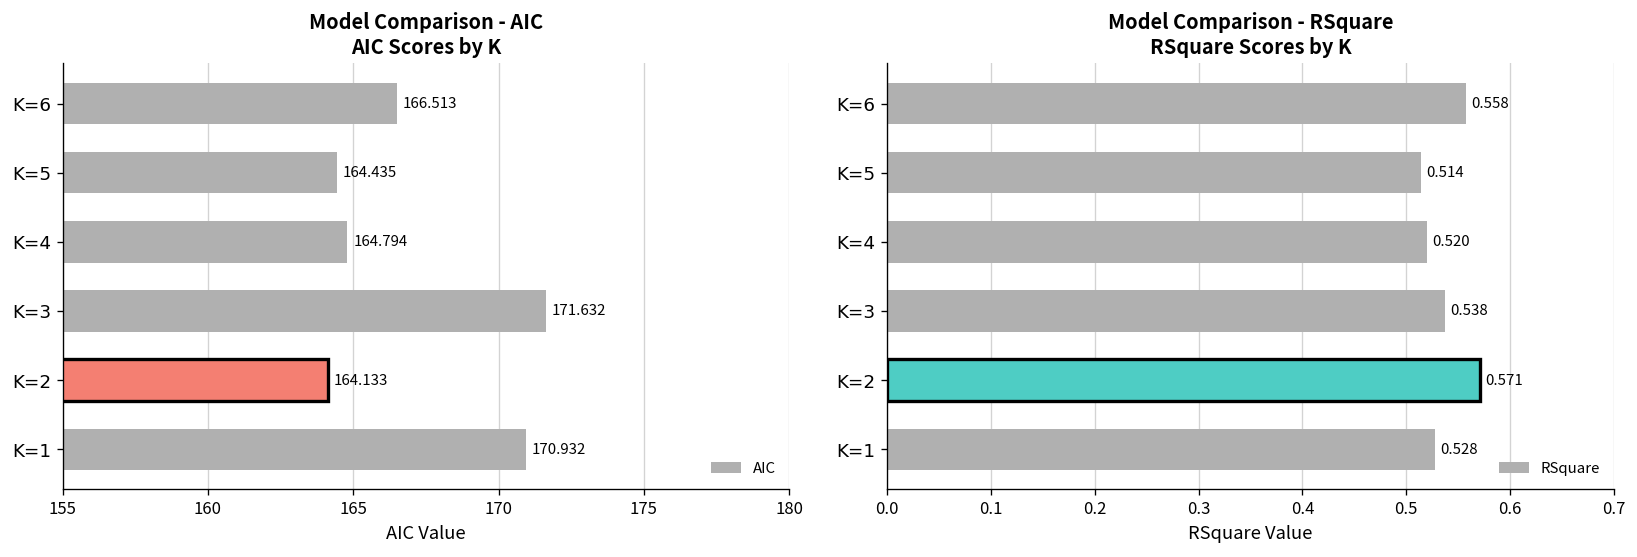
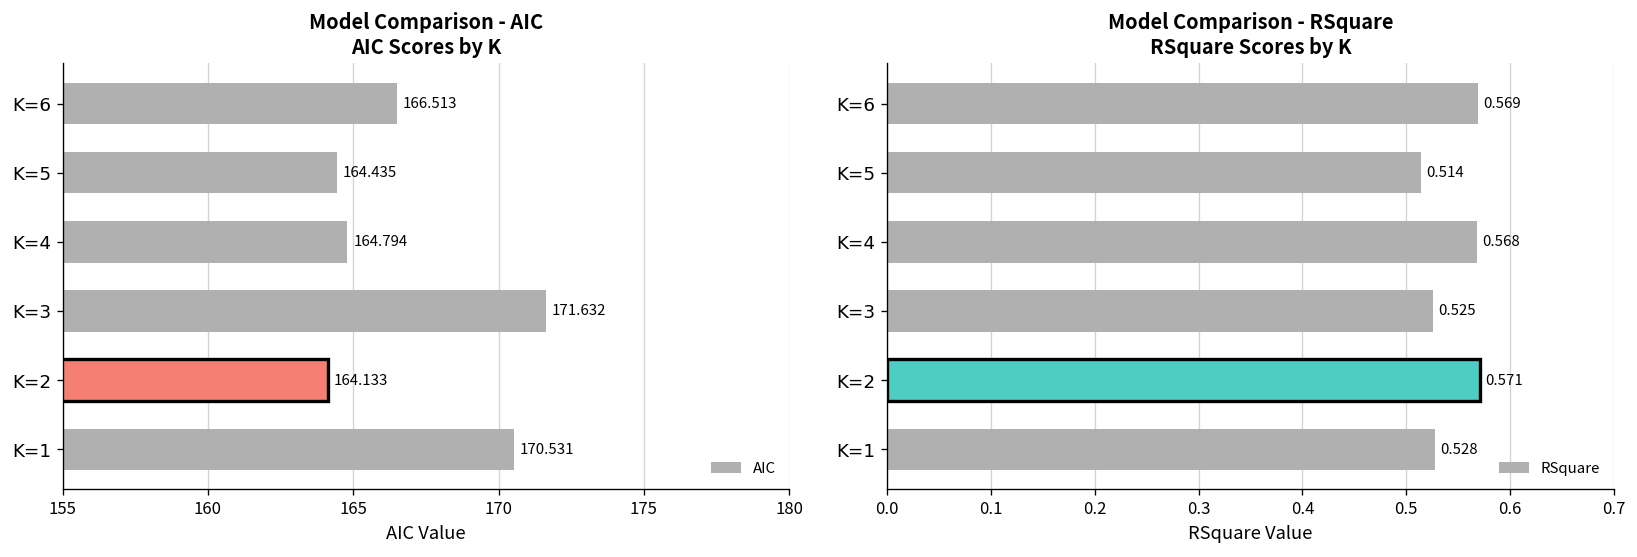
Model Comparison - AIC AIC Scores by K, K=1: 170.932 -> 170.531
Model Comparison - RSquare RSquare Scores by K, K=6: 0.558 -> 0.569
Model Comparison - RSquare RSquare Scores by K, K=4: 0.520 -> 0.568
Model Comparison - RSquare RSquare Scores by K, K=3: 0.538 -> 0.525
